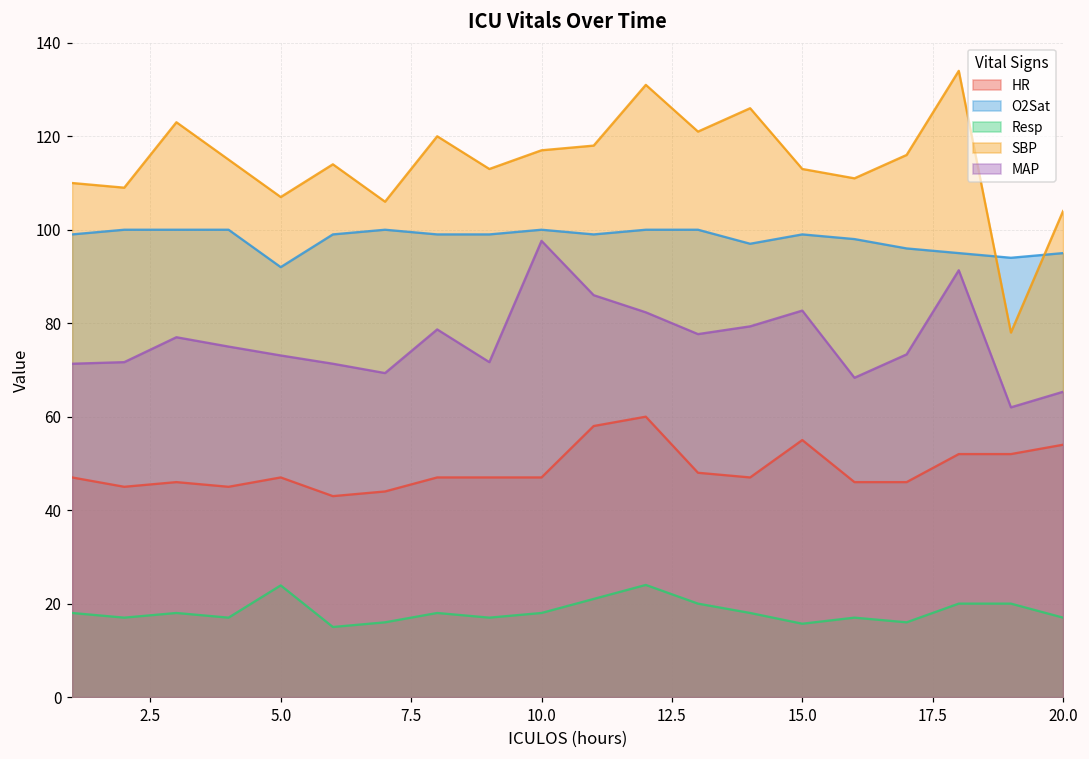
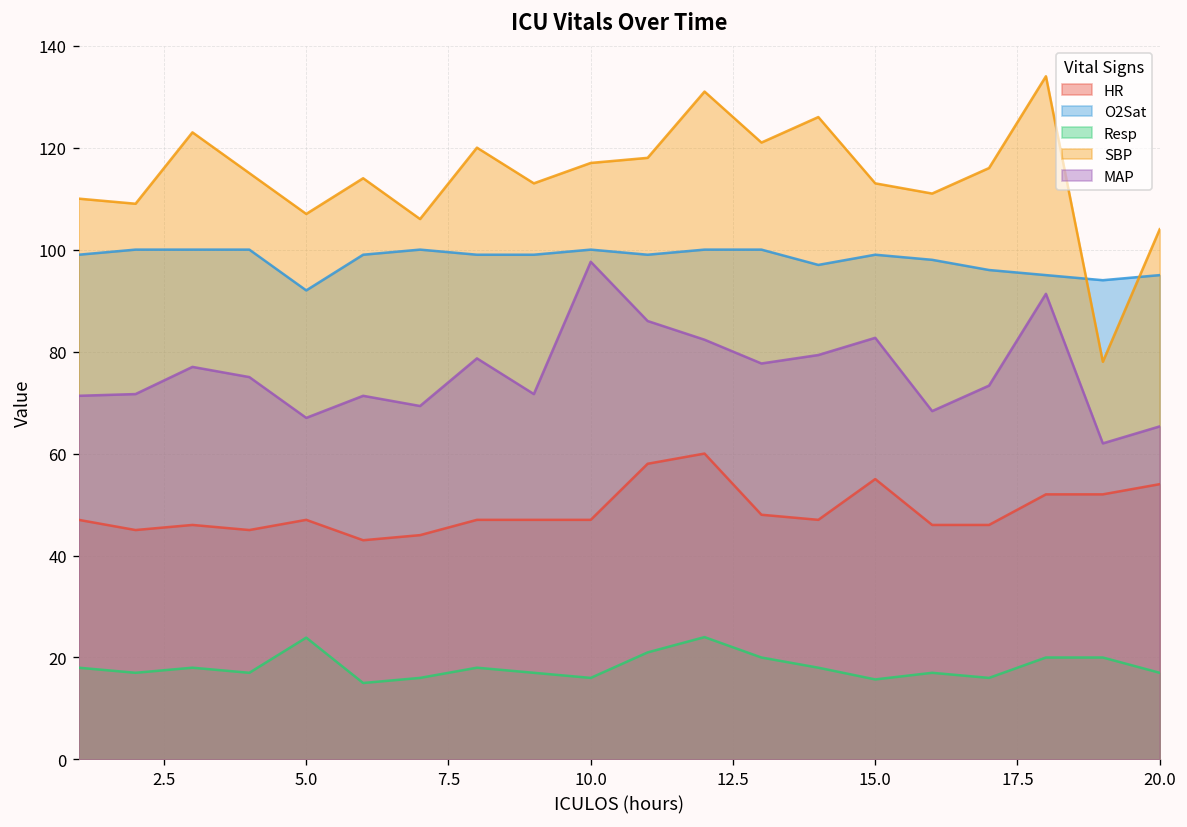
MAP, 5.0: 73 -> 67
Resp, 10.0: 18 -> 16
